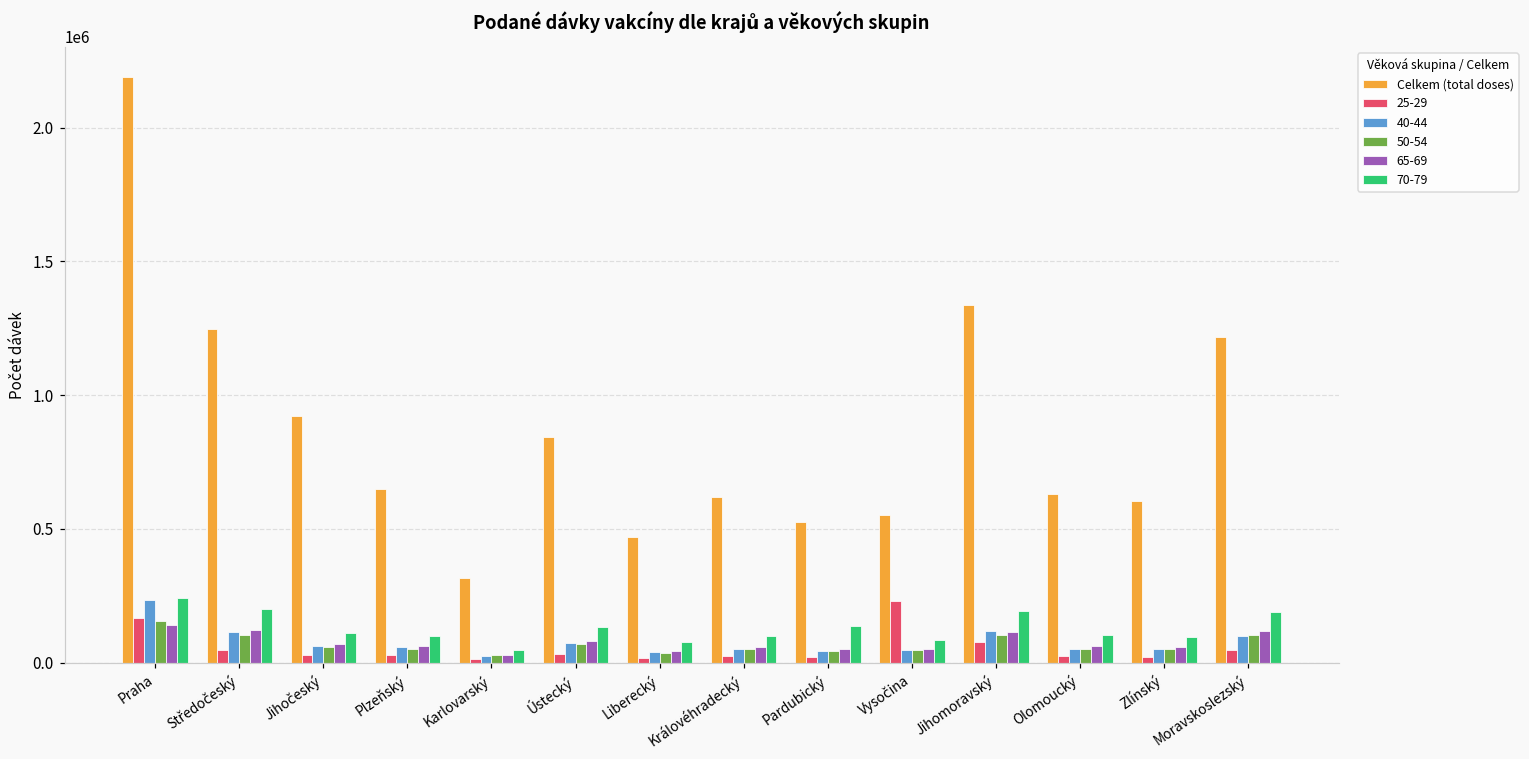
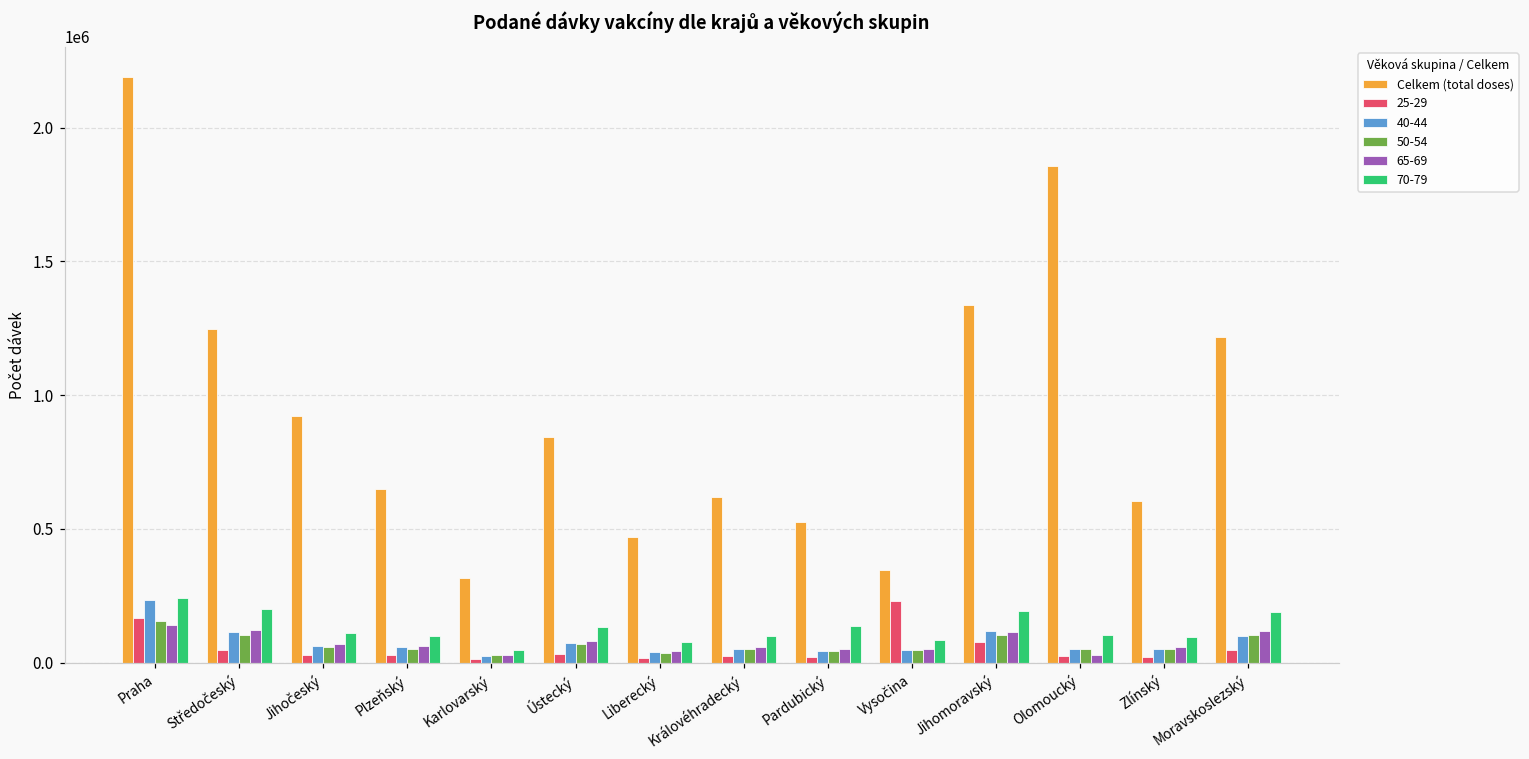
Celkem (total doses), Vysočina: 550000 -> 350000
Celkem (total doses), Olomoucký: 630000 -> 1860000
65-69, Olomoucký: 60000 -> 30000
